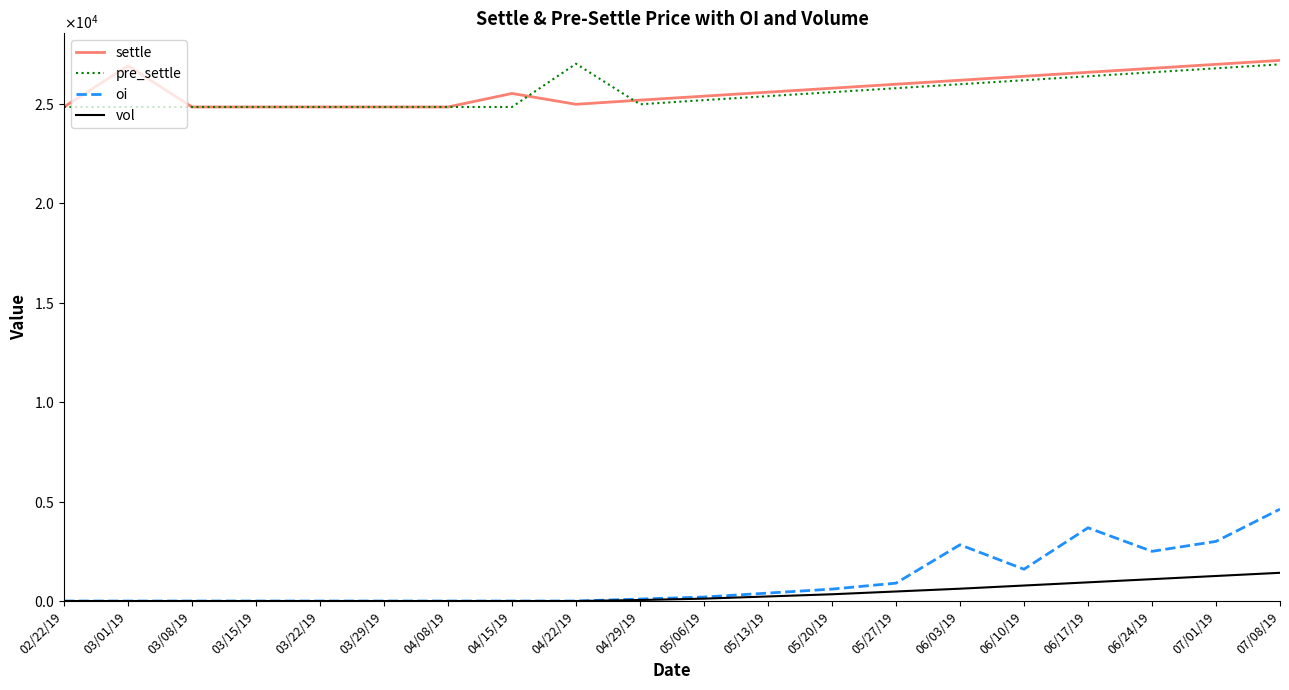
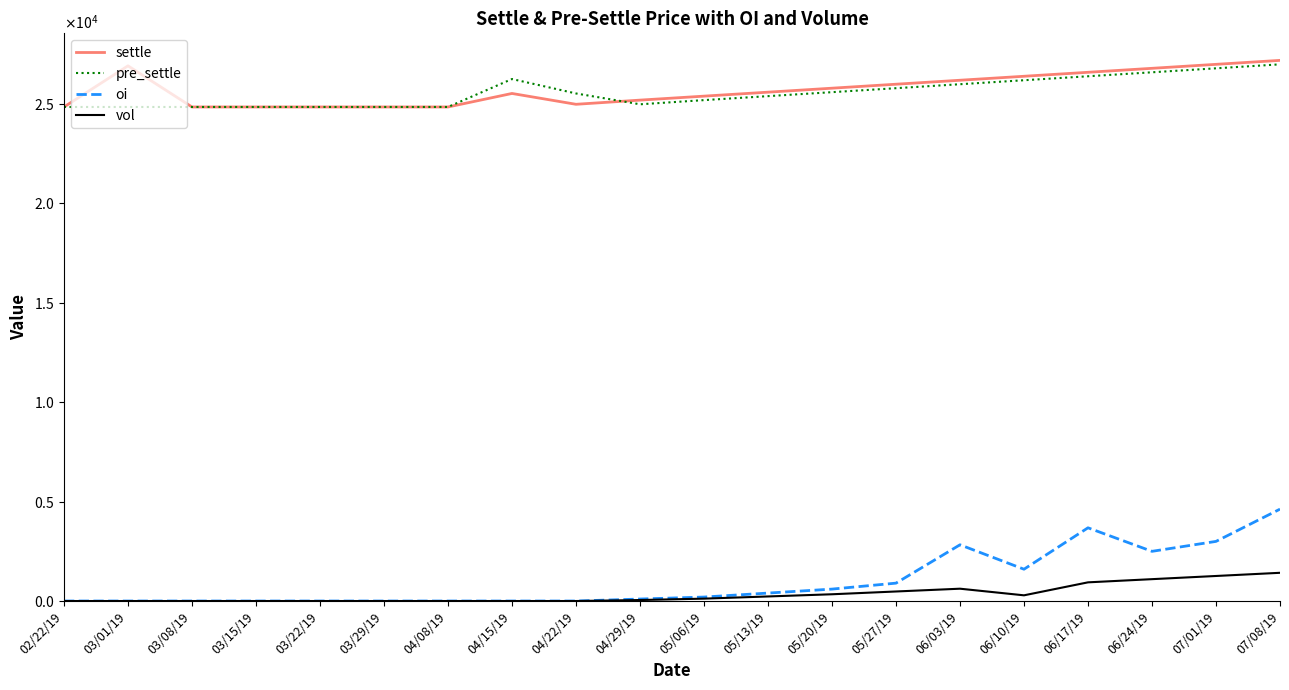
pre_settle, 04/15/19: 24900 -> 26300
pre_settle, 04/22/19: 27000 -> 25500
vol, 06/10/19: 800 -> 300
